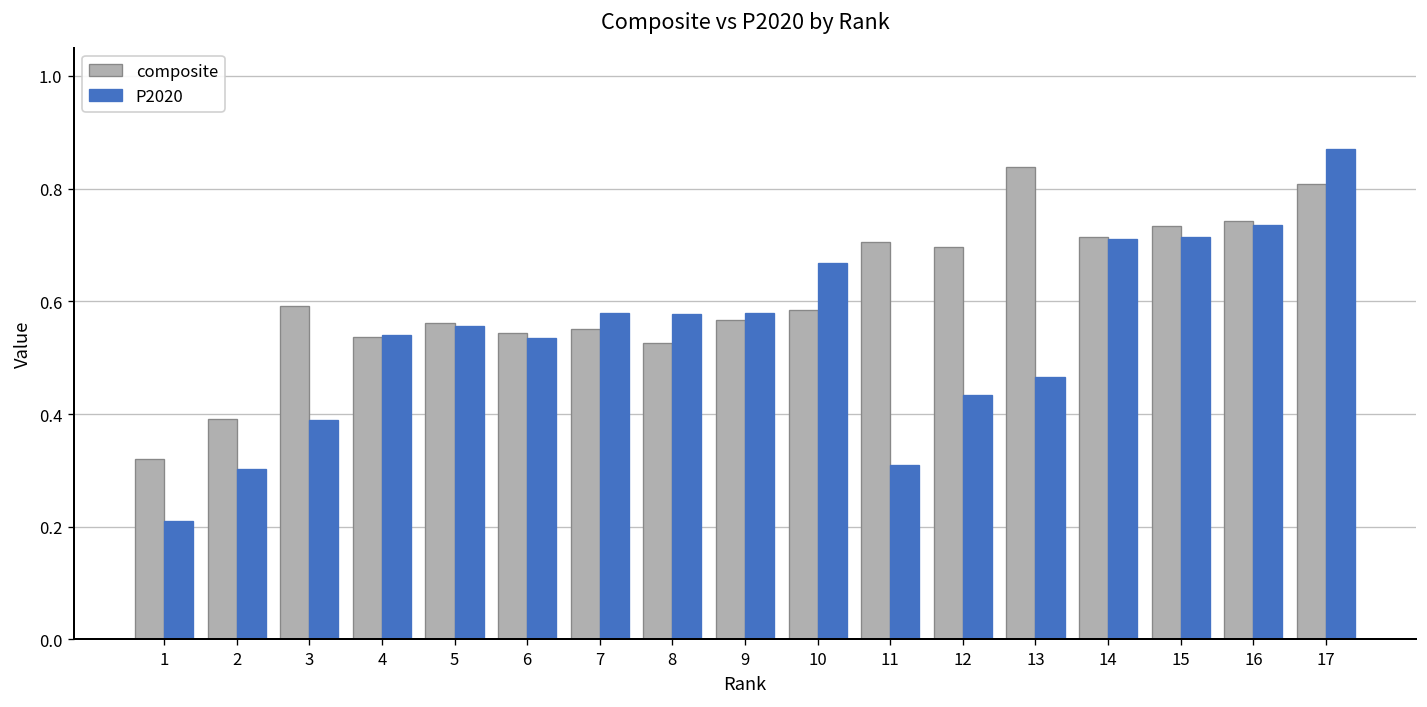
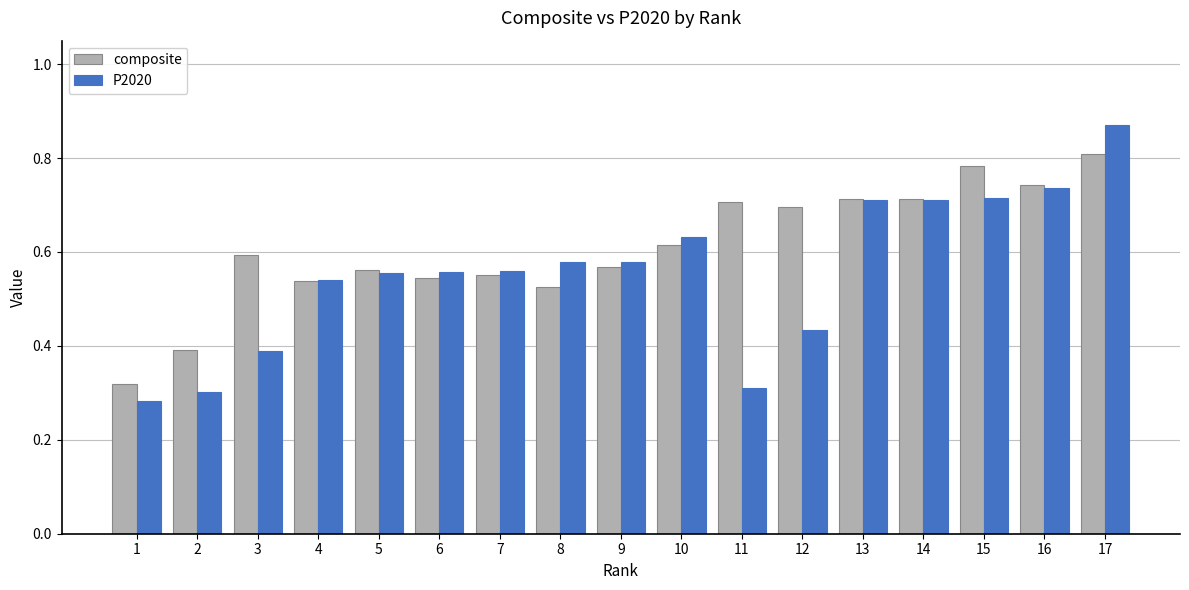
P2020, 1: 0.21 -> 0.28
P2020, 6: 0.53 -> 0.56
P2020, 7: 0.58 -> 0.56
composite, 10: 0.58 -> 0.61
P2020, 10: 0.67 -> 0.63
composite, 13: 0.84 -> 0.71
P2020, 13: 0.47 -> 0.71
composite, 15: 0.73 -> 0.78
